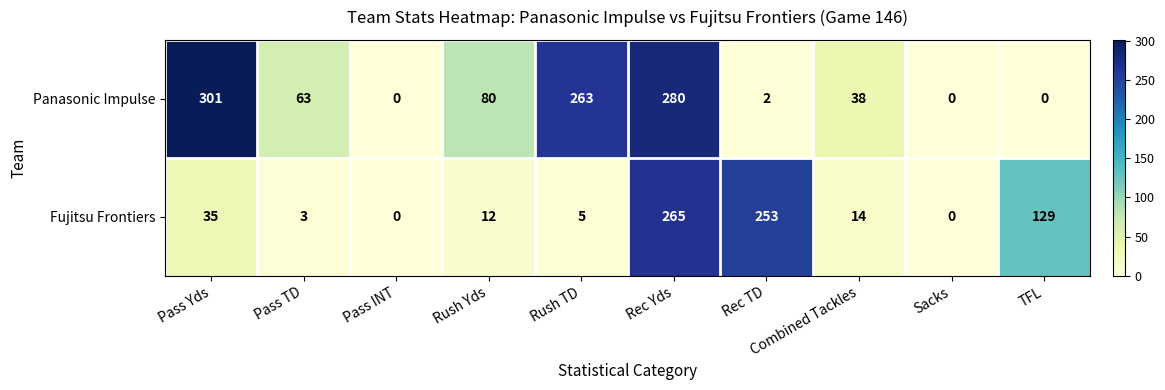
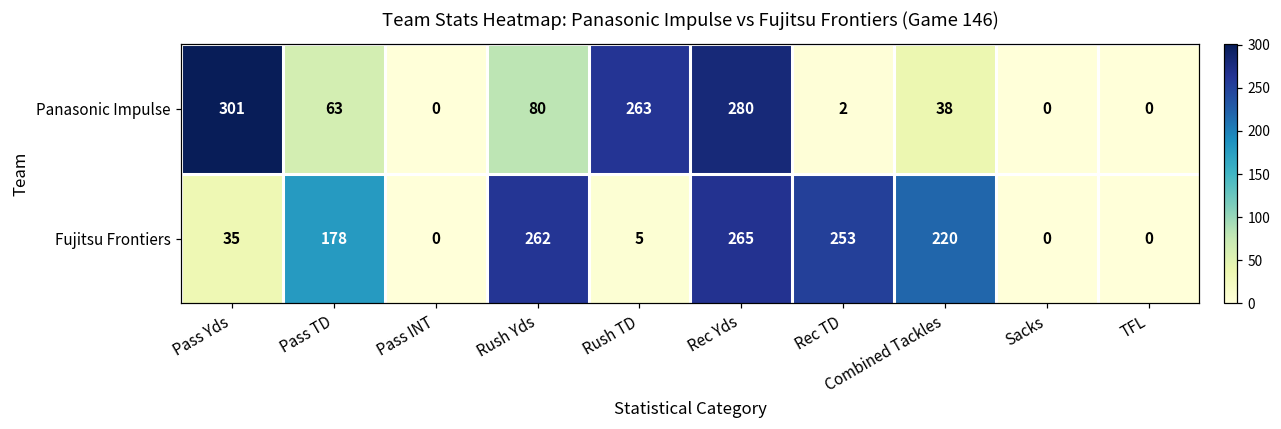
Fujitsu Frontiers, Pass TD: 3 -> 178
Fujitsu Frontiers, Rush Yds: 12 -> 262
Fujitsu Frontiers, Combined Tackles: 14 -> 220
Fujitsu Frontiers, TFL: 129 -> 0
